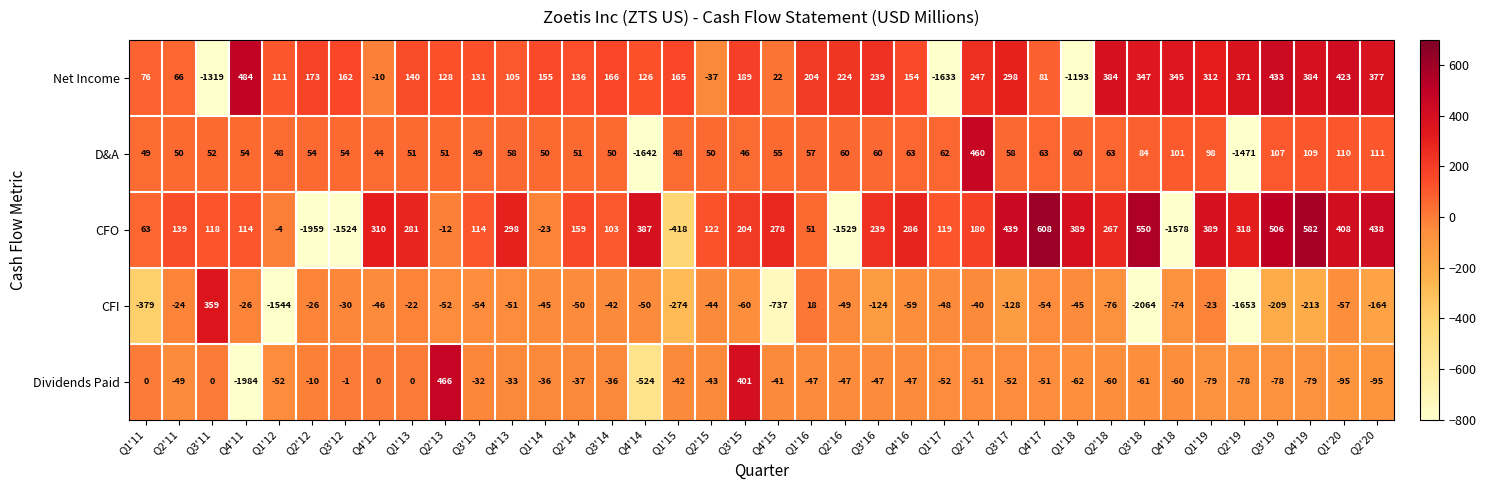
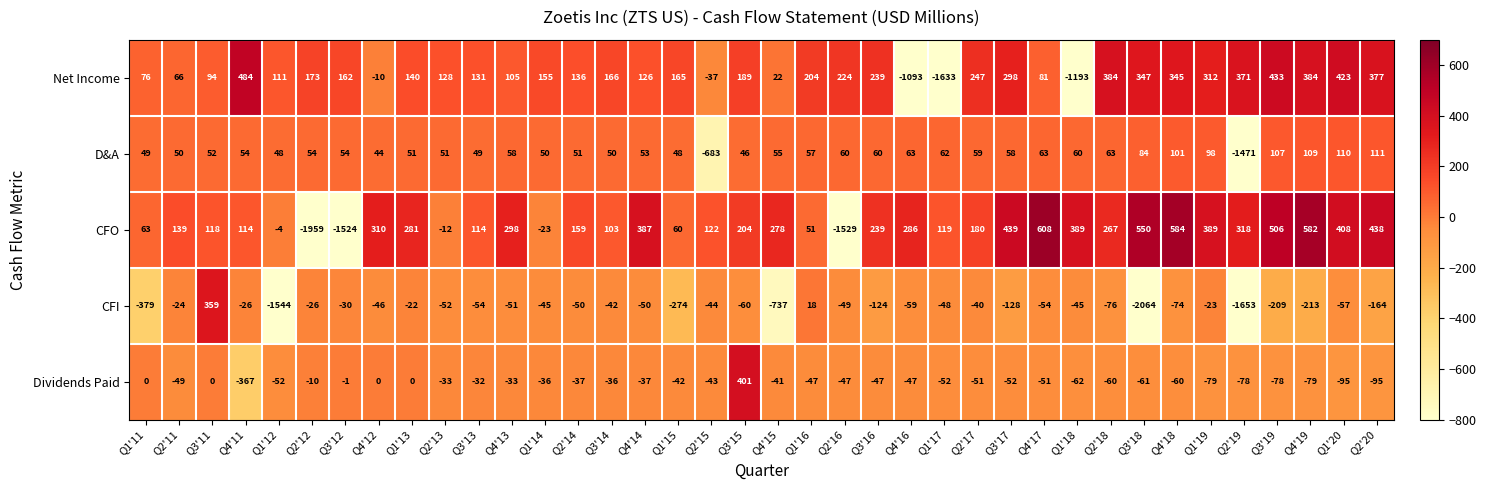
Net Income, Q3'11: -1319 -> 94
Net Income, Q4'16: 154 -> -1093
D&A, Q4'14: -1642 -> 53
D&A, Q2'15: 50 -> -683
D&A, Q2'17: 460 -> 59
CFO, Q1'15: -418 -> 60
CFO, Q4'18: -1578 -> 584
Dividends Paid, Q4'11: -1984 -> -367
Dividends Paid, Q2'13: 466 -> -33
Dividends Paid, Q4'14: -524 -> -37
